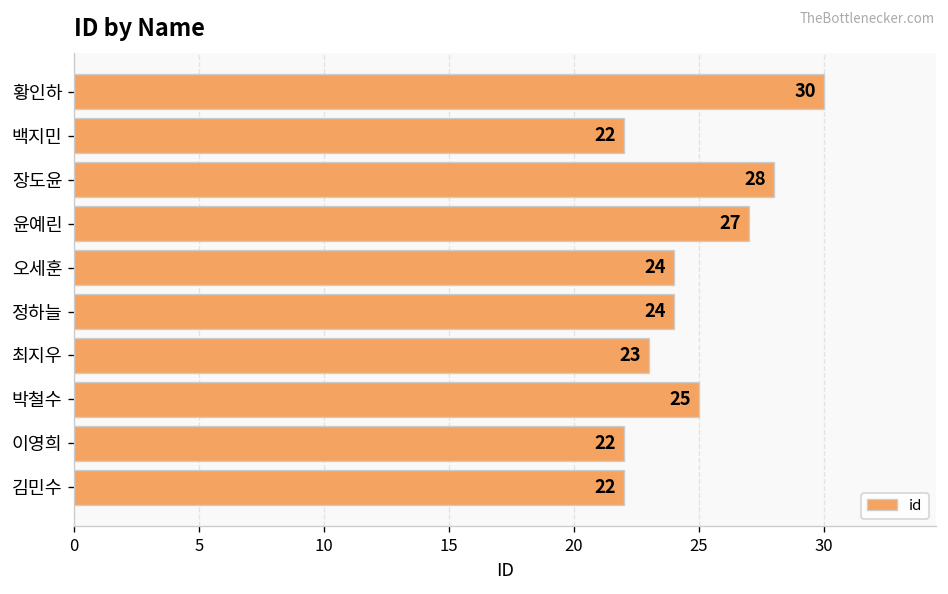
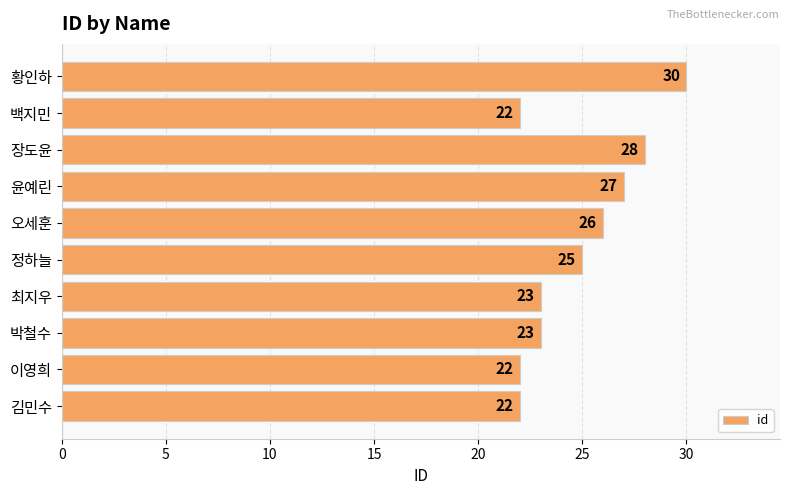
오세훈: 24 -> 26
정하늘: 24 -> 25
박철수: 25 -> 23
